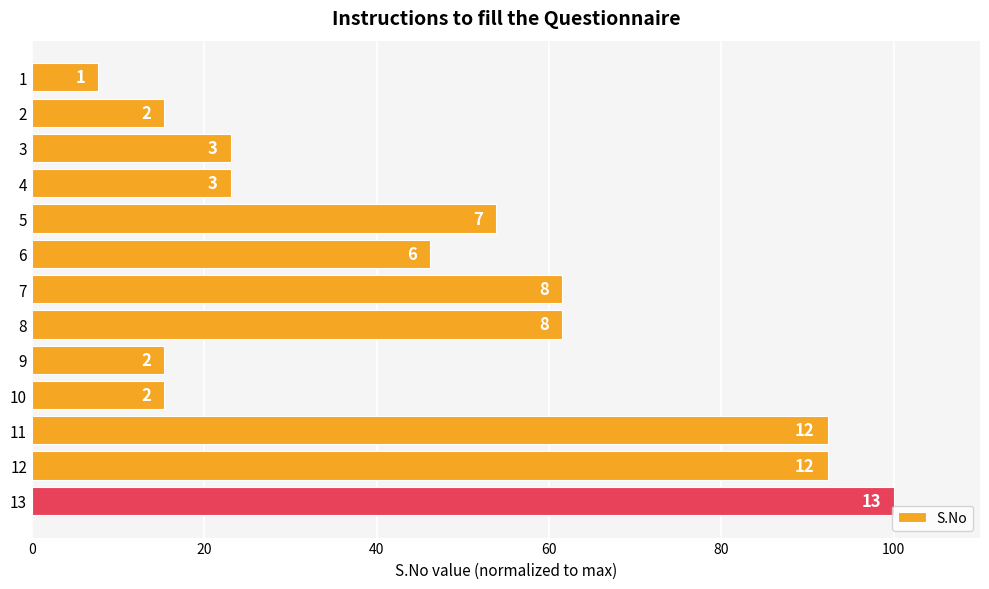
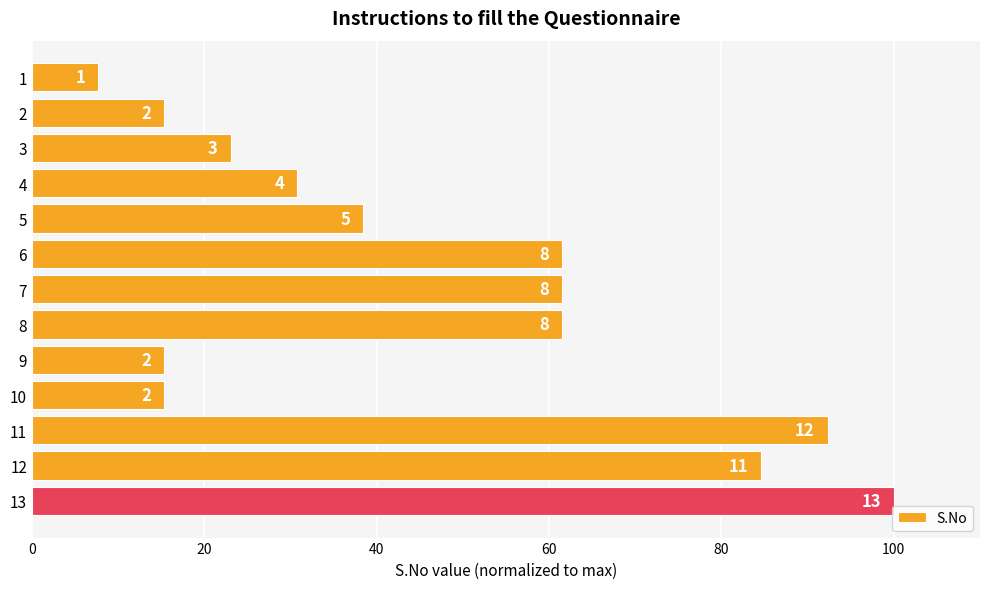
4: 3 -> 4
5: 7 -> 5
6: 6 -> 8
12: 12 -> 11
